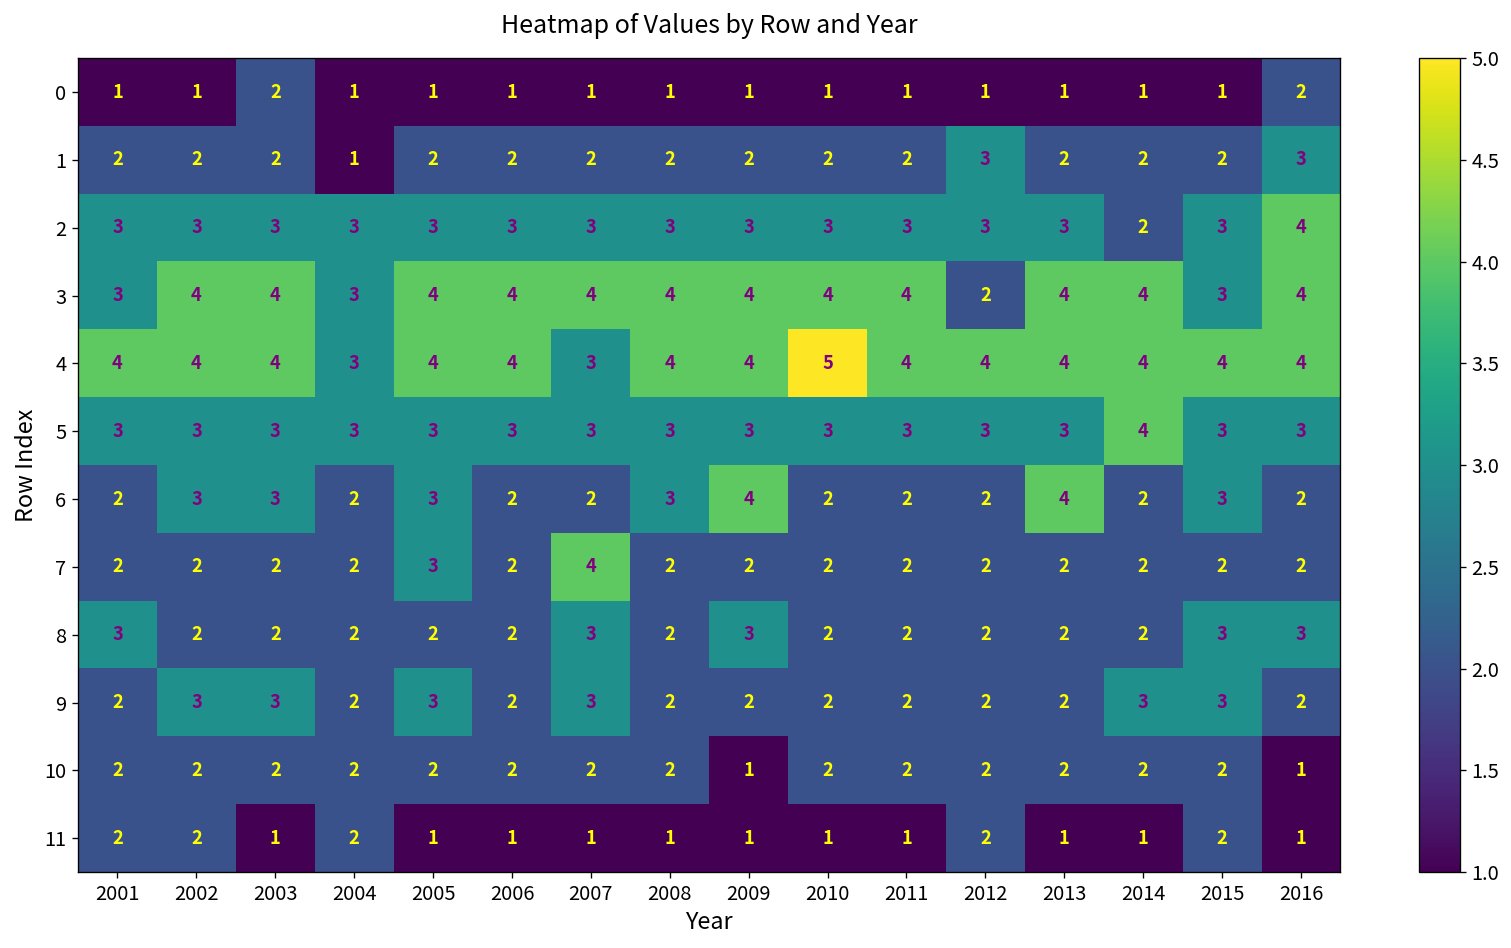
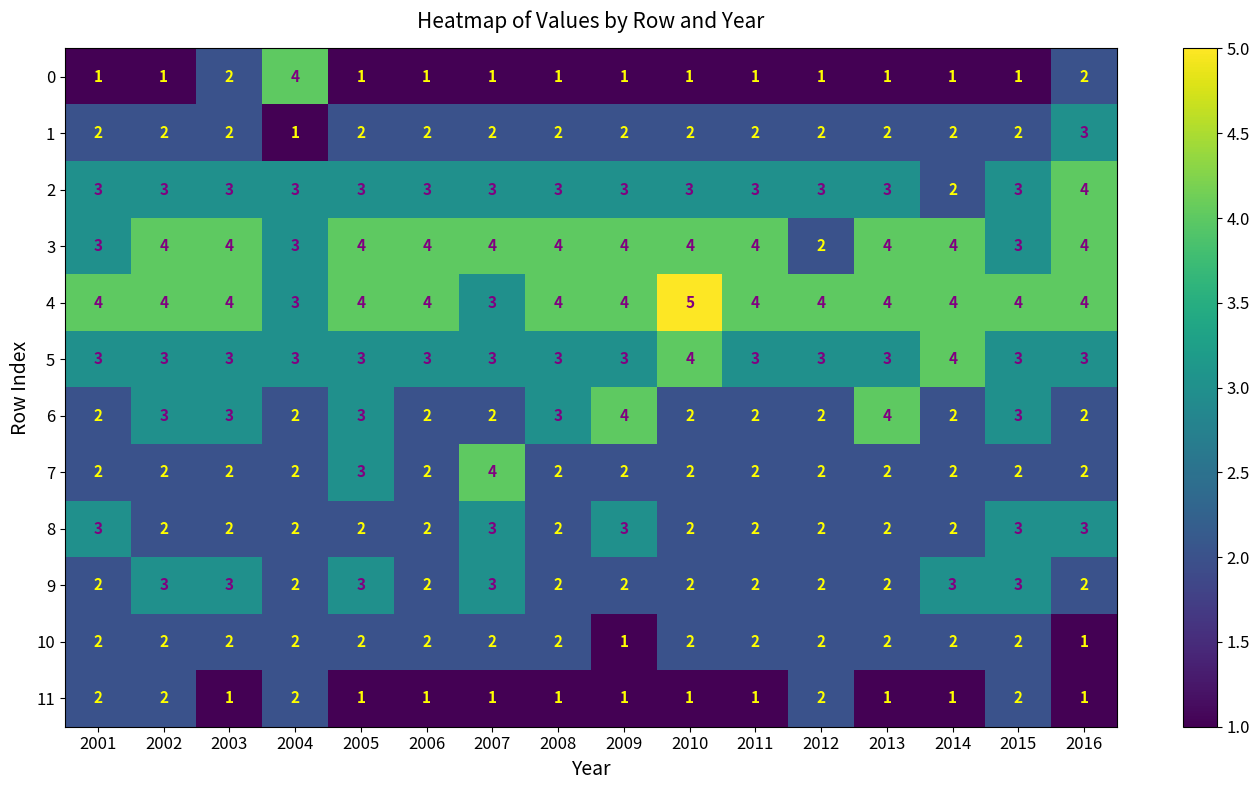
0, 2004: 1 -> 4
1, 2012: 3 -> 2
5, 2010: 3 -> 4
